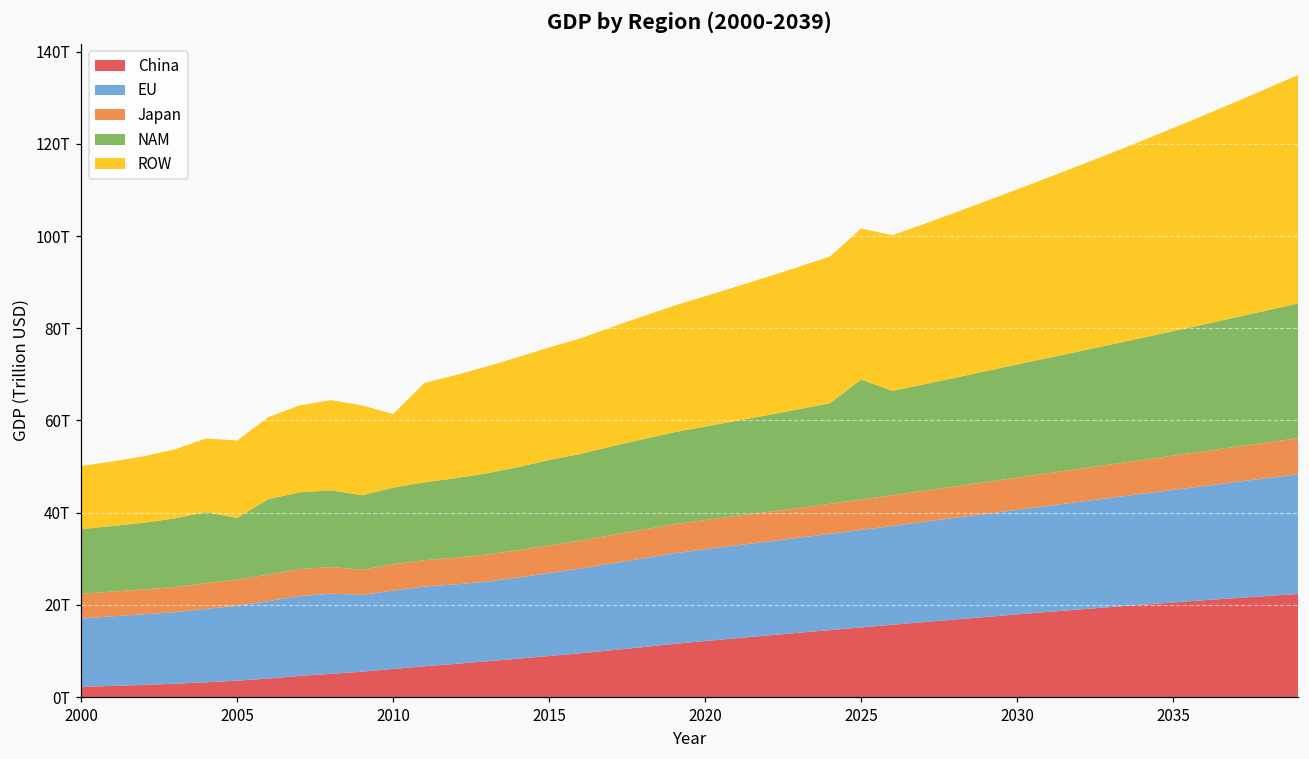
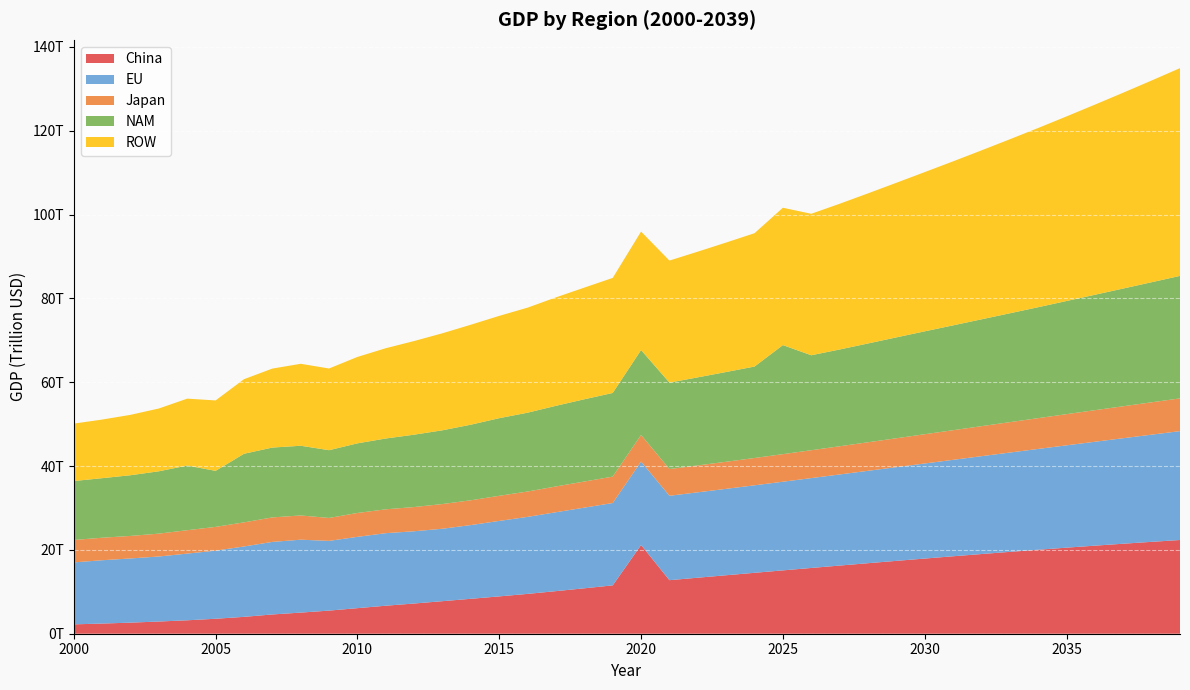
ROW, 2010: 16T -> 21T
China, 2020: 12T -> 21T
